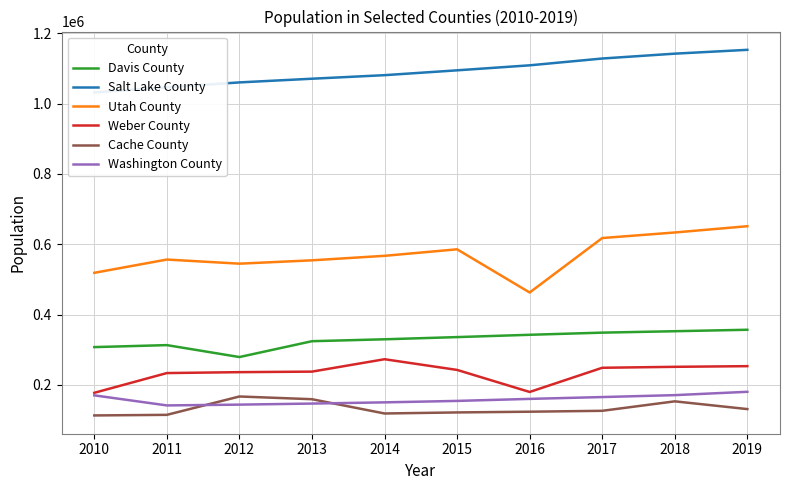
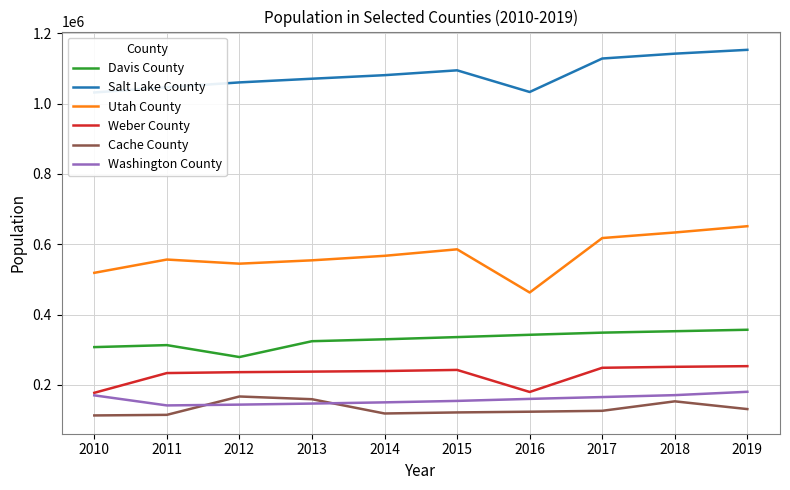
Weber County, 2014: 270000 -> 240000
Salt Lake County, 2016: 1110000 -> 1030000
